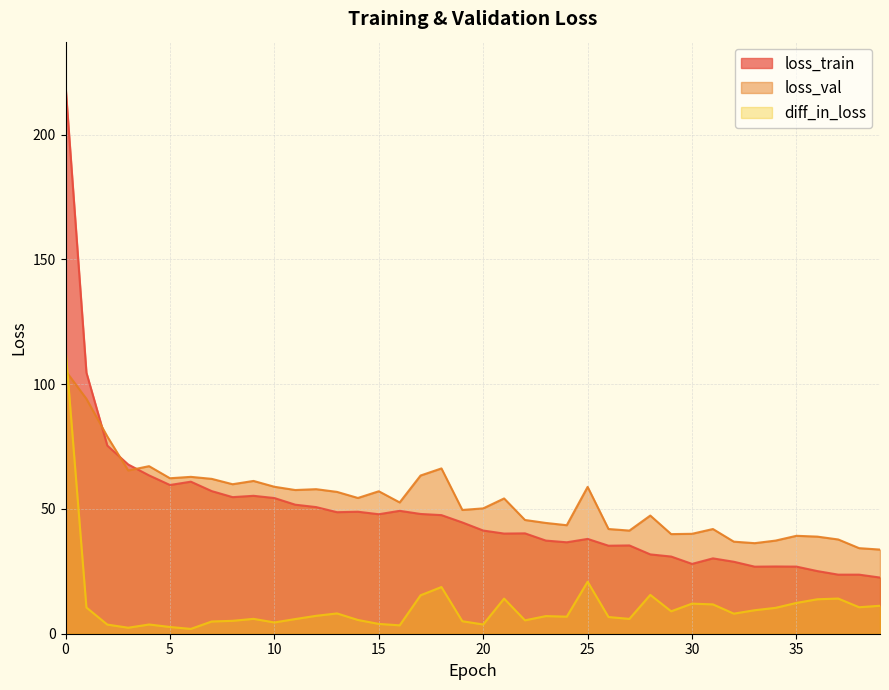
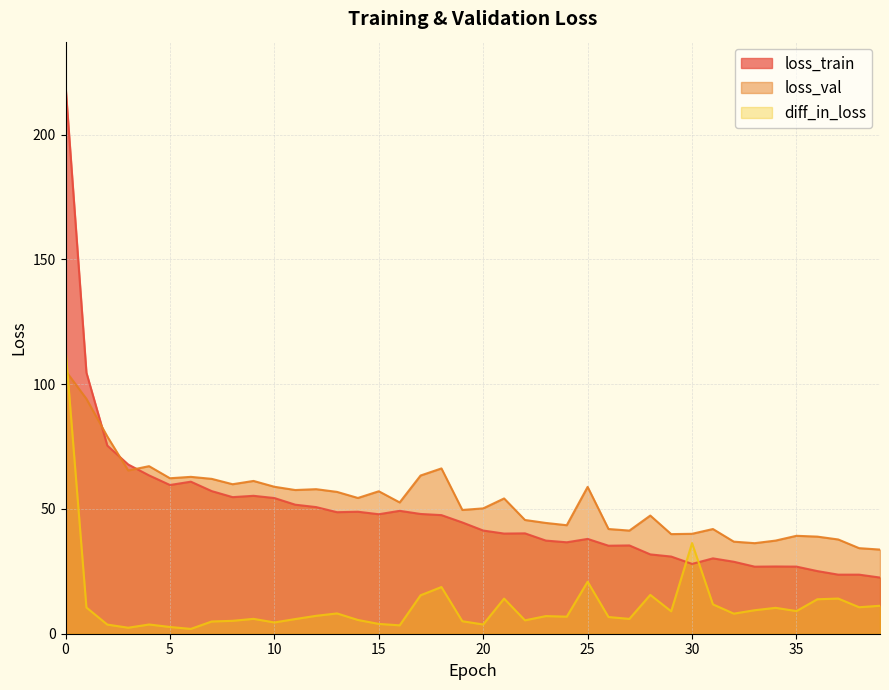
diff_in_loss, 30: 12 -> 36
diff_in_loss, 35: 12 -> 9
